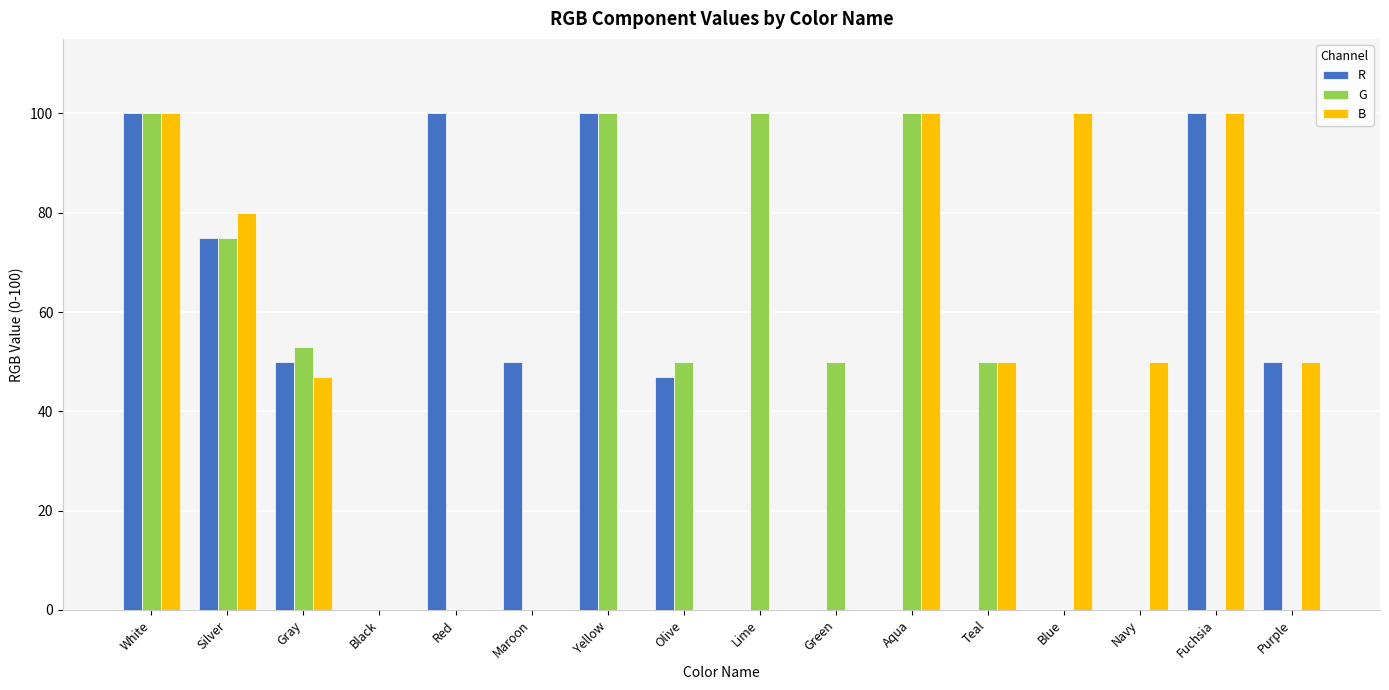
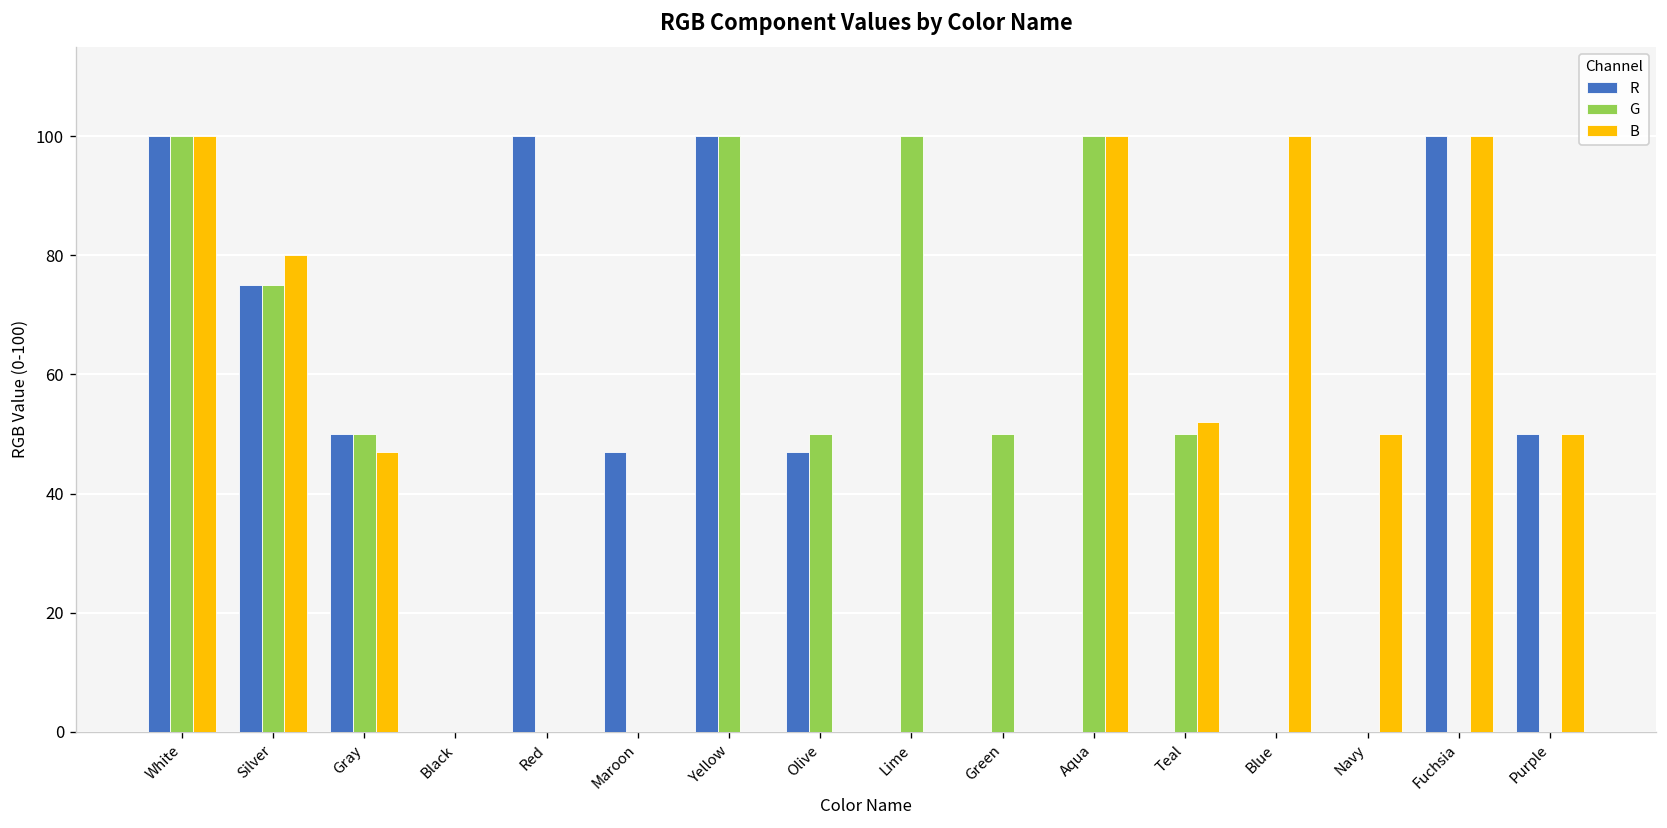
G, Gray: 53 -> 50
R, Maroon: 50 -> 47
B, Teal: 50 -> 52
